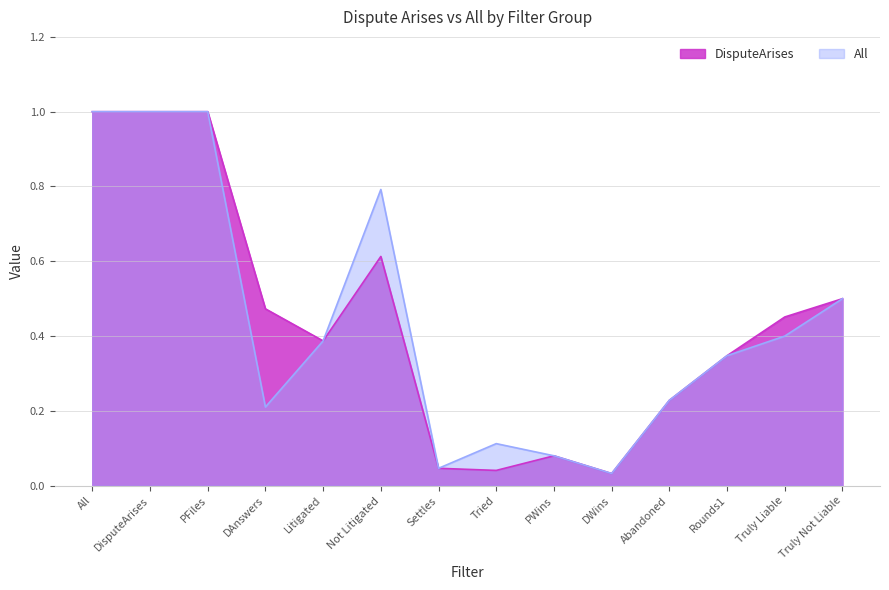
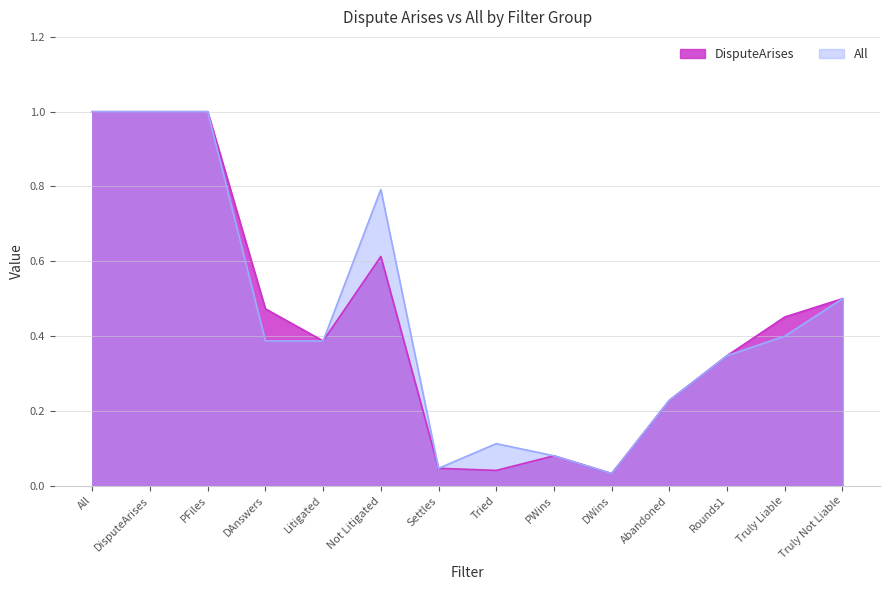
All, DAnswers: 0.21 -> 0.39
